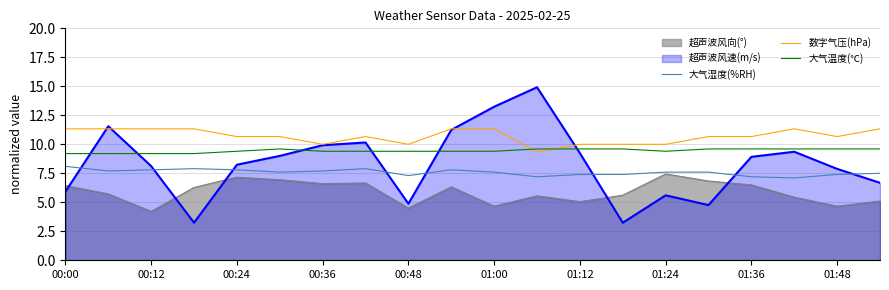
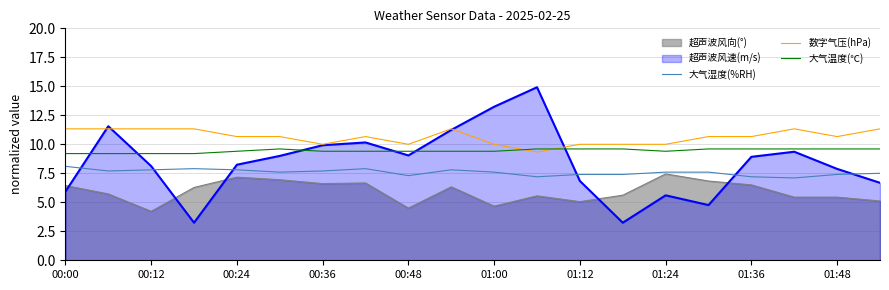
超声波风速(m/s), 00:48: 4.9 -> 9.0
数字气压(hPa), 01:00: 11.3 -> 10.0
超声波风速(m/s), 01:12: 9.2 -> 6.8
超声波风向(°), 01:48: 4.7 -> 5.4
